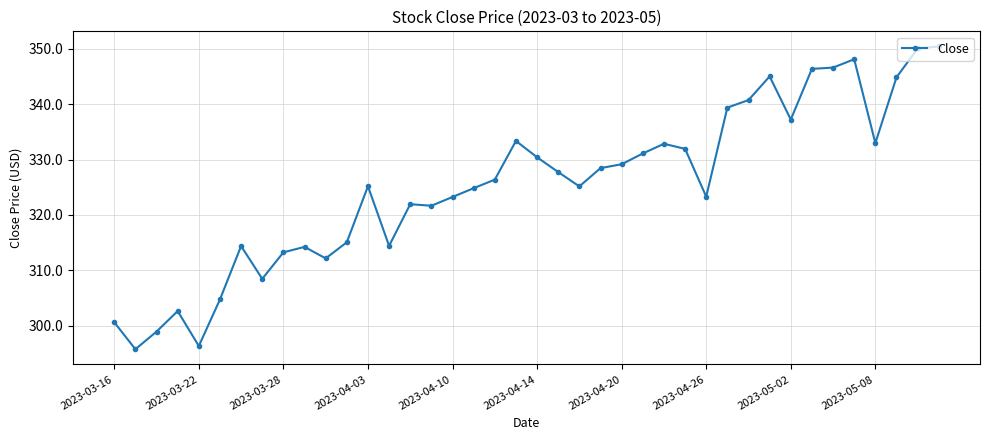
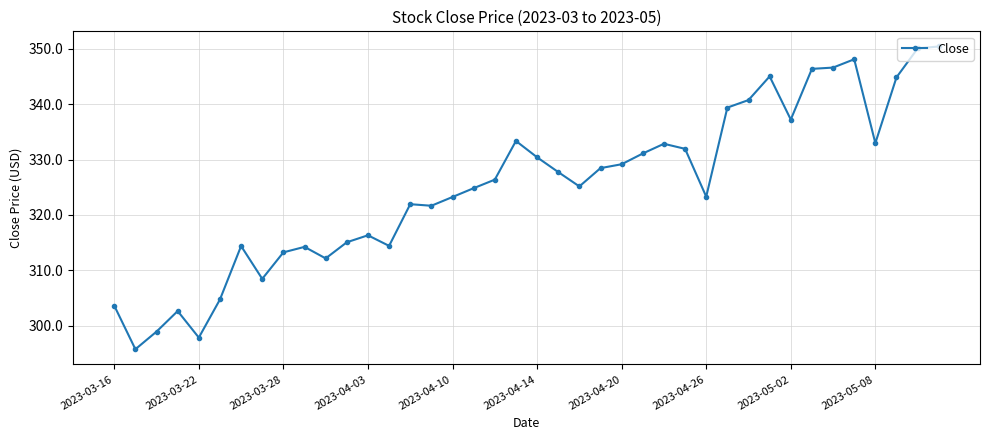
2023-03-16: 301 -> 304
2023-03-22: 296 -> 298
2023-04-03: 325 -> 316
